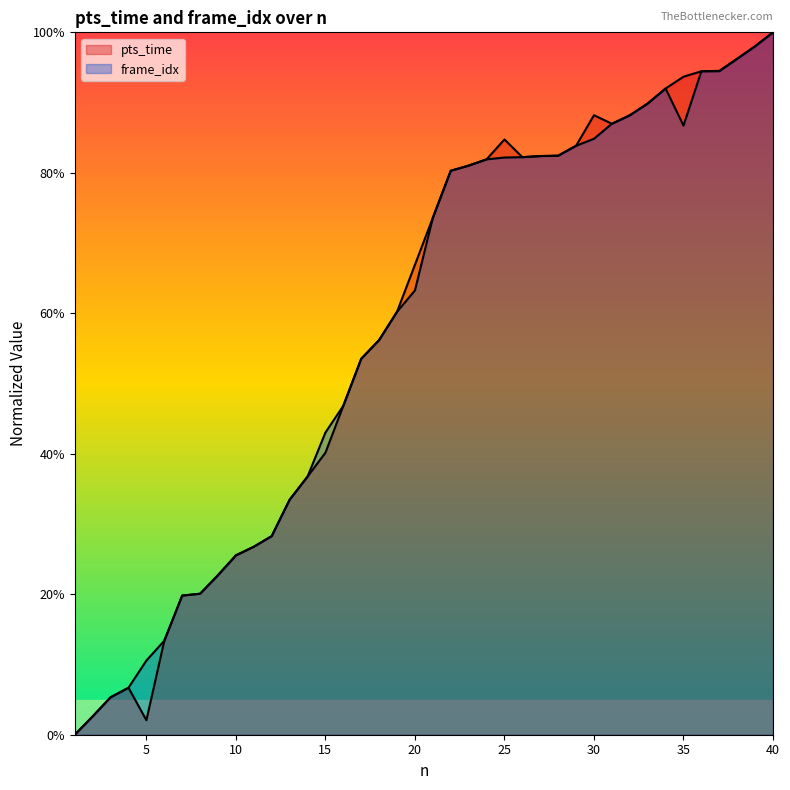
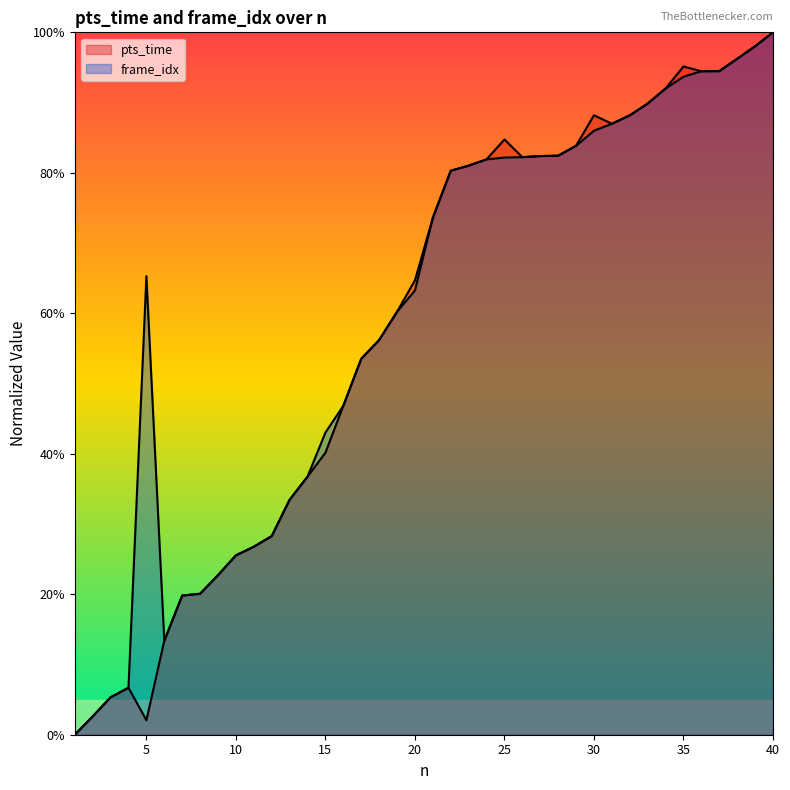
frame_idx, 5: 11% -> 65%
pts_time, 20: 67% -> 65%
frame_idx, 30: 85% -> 86%
pts_time, 35: 94% -> 95%
frame_idx, 35: 87% -> 94%
